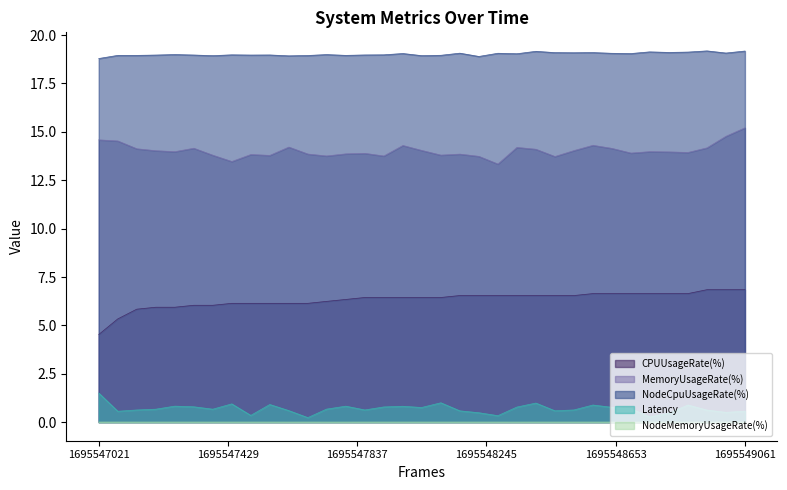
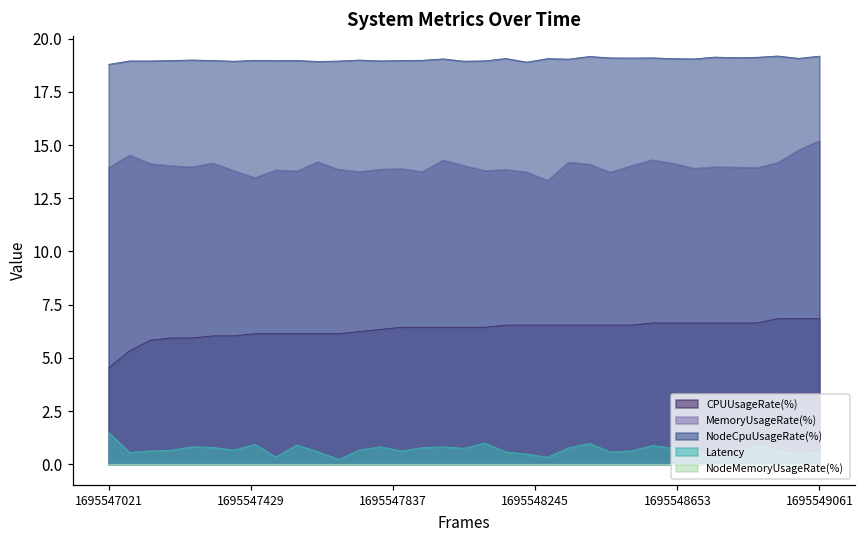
MemoryUsageRate(%), 1695547021: 14.6 -> 13.9
